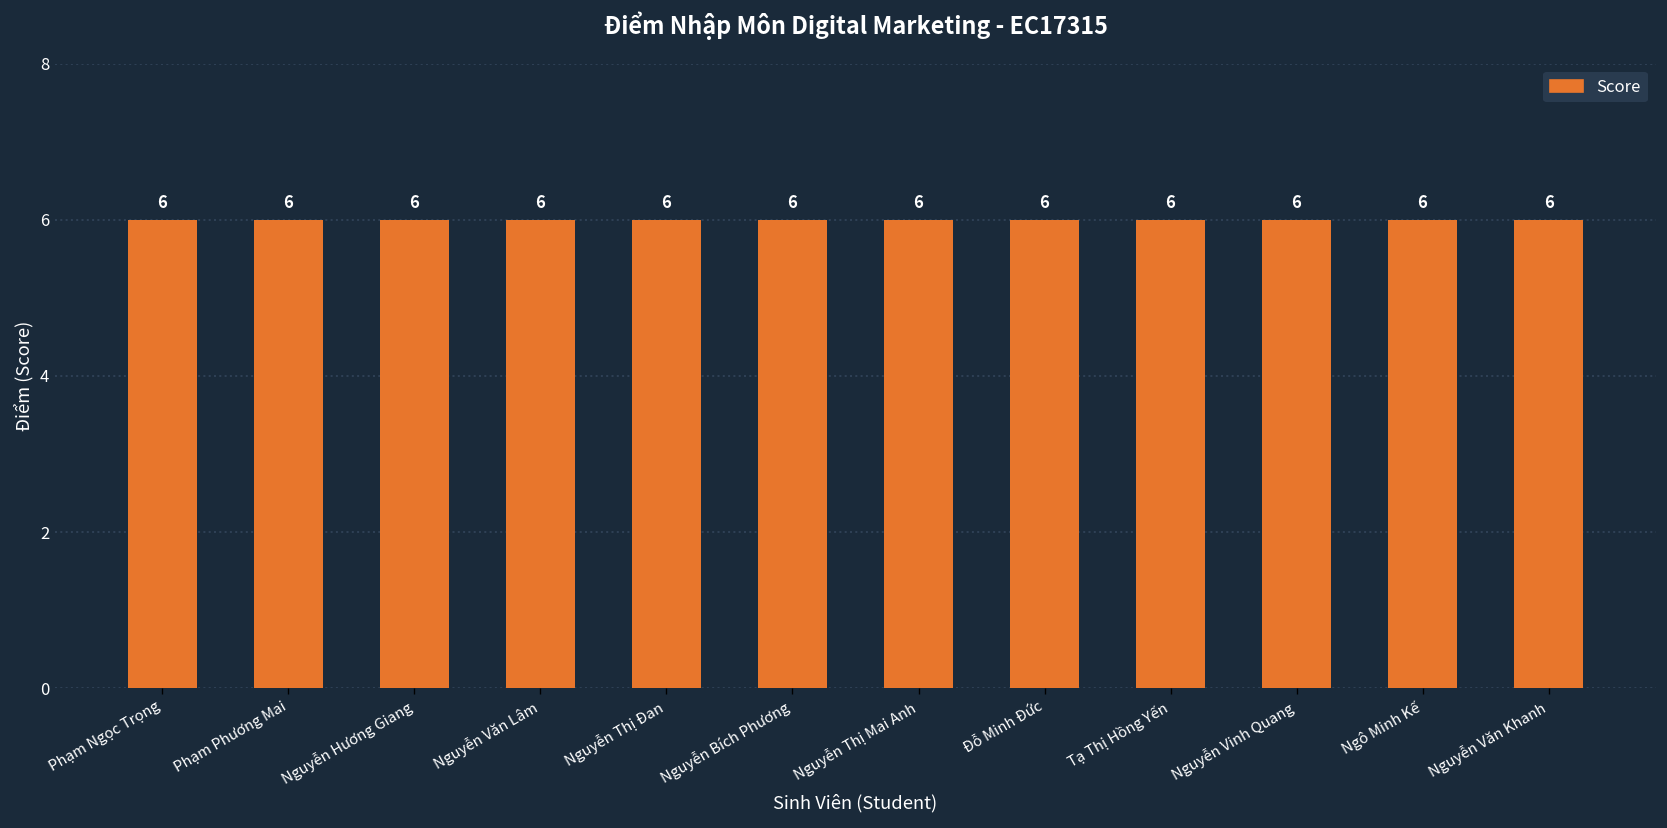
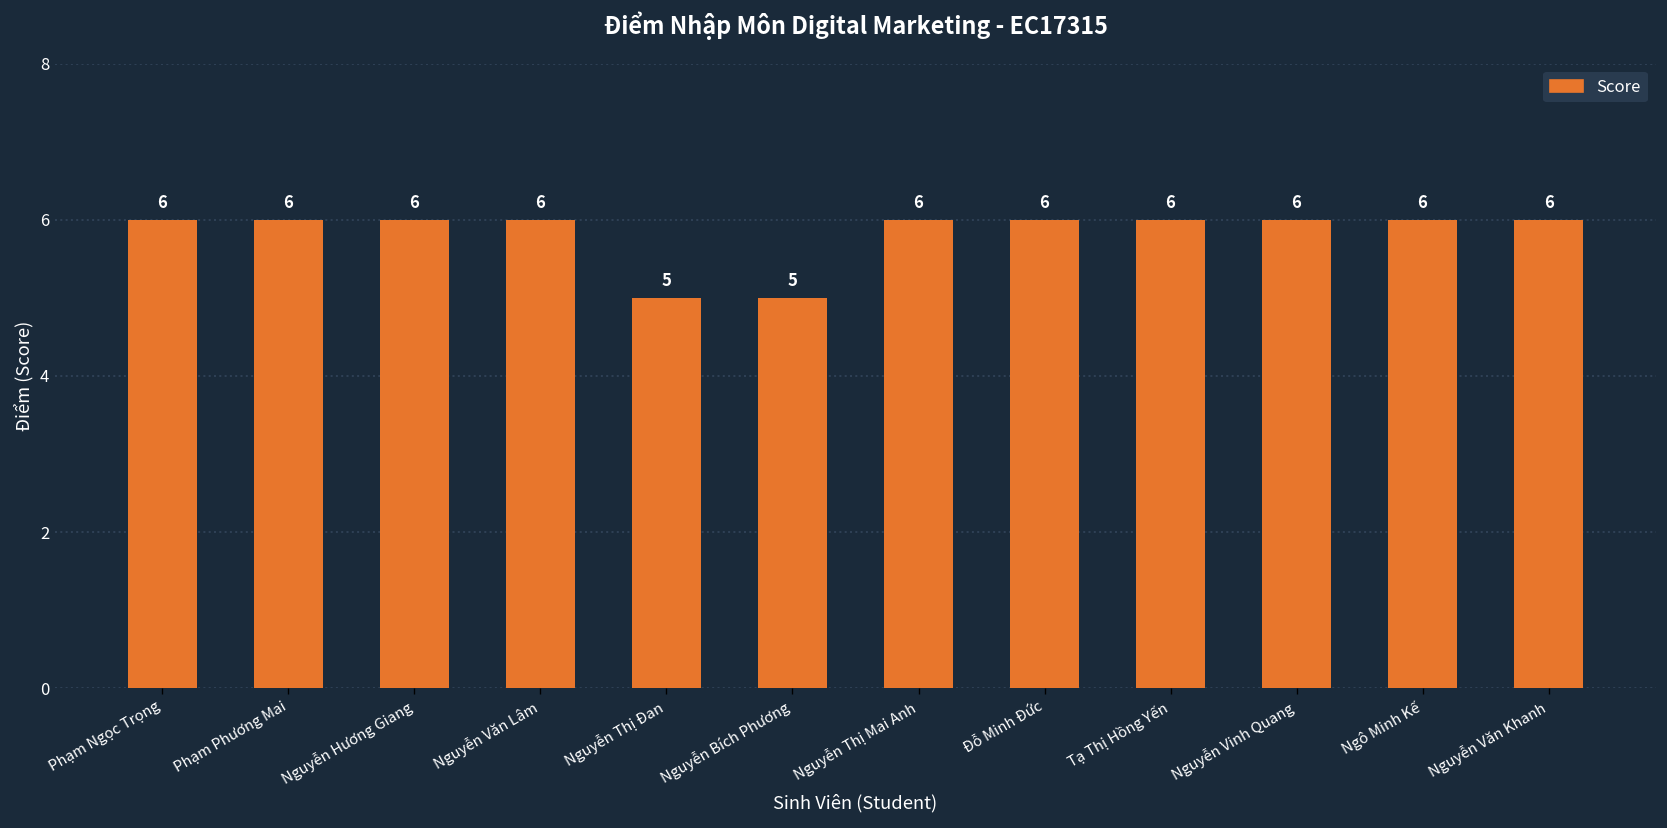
Nguyễn Thị Đan: 6 -> 5
Nguyễn Bích Phương: 6 -> 5
